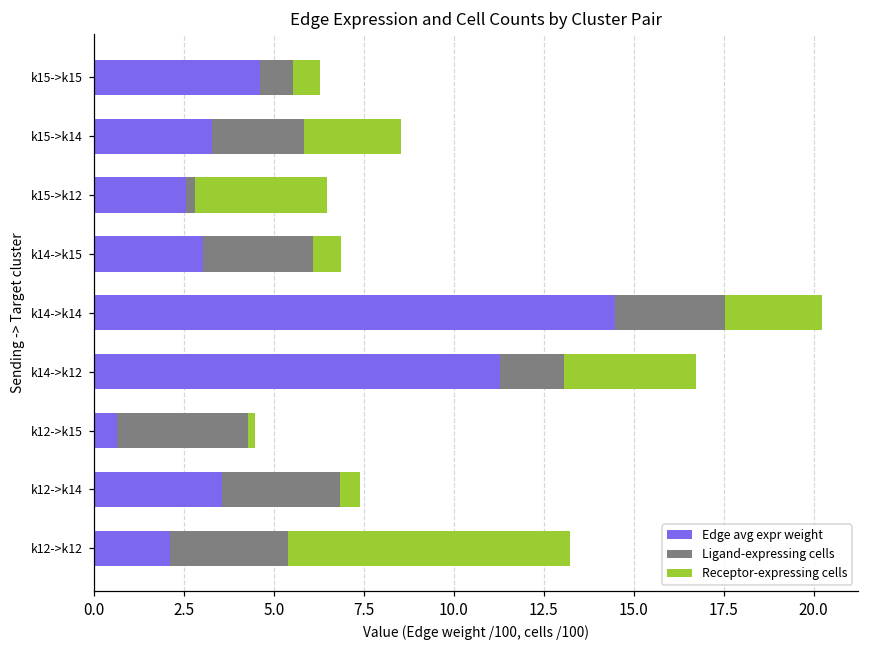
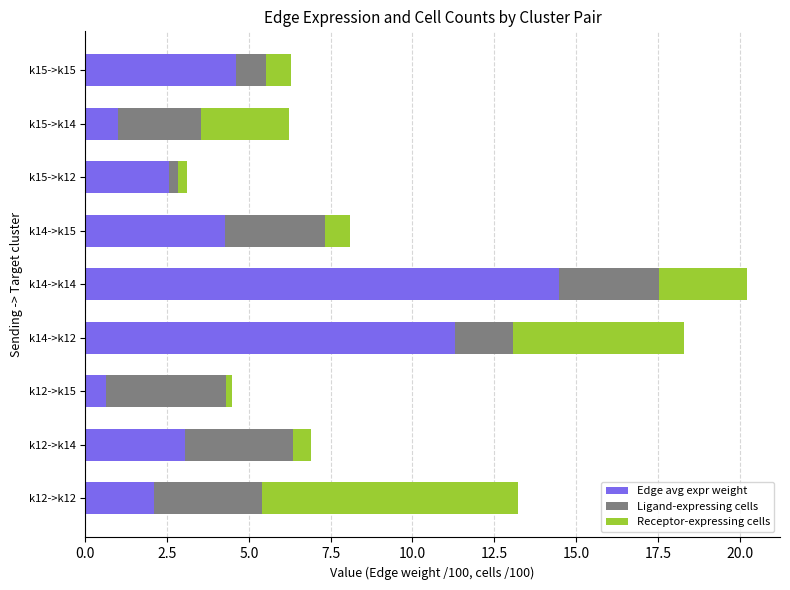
Edge avg expr weight, k15->k14: 3.3 -> 1.0
Receptor-expressing cells, k15->k12: 3.7 -> 0.3
Edge avg expr weight, k14->k15: 3.0 -> 4.3
Receptor-expressing cells, k14->k12: 3.7 -> 5.2
Edge avg expr weight, k12->k14: 3.6 -> 3.1
